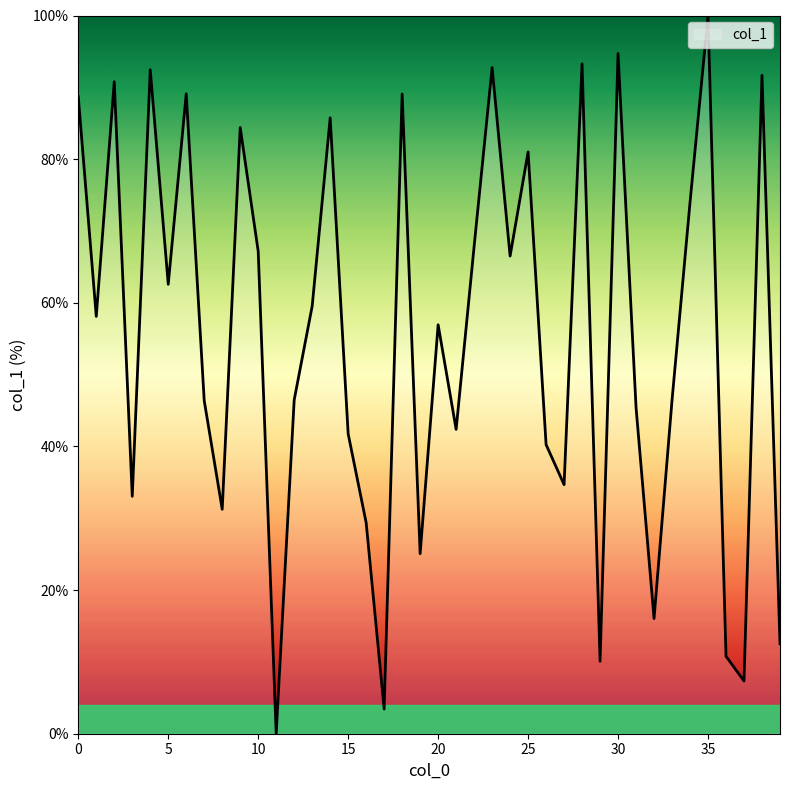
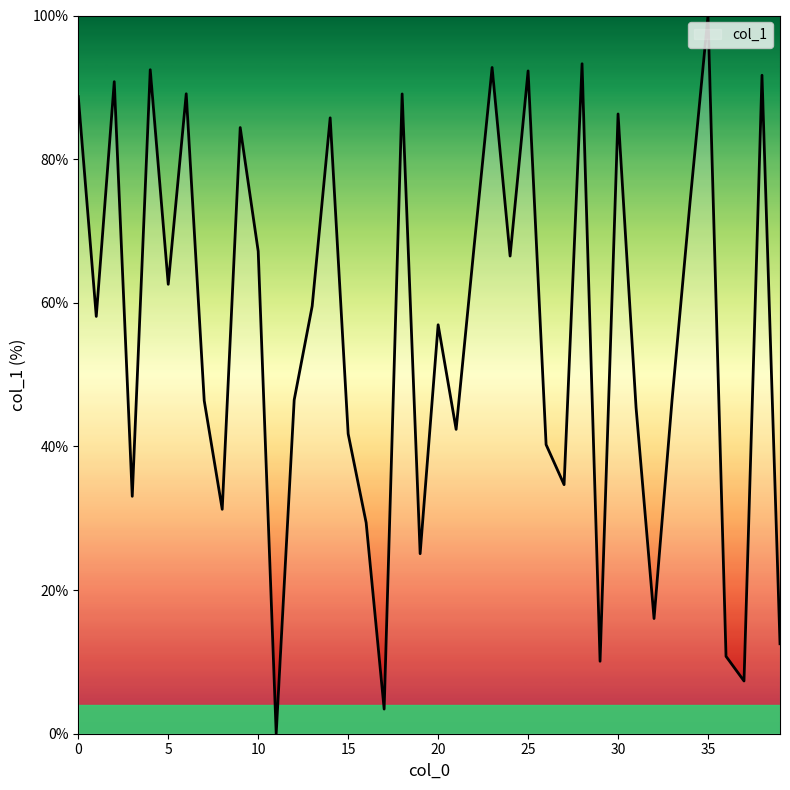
25: 81% -> 92%
30: 95% -> 86%
